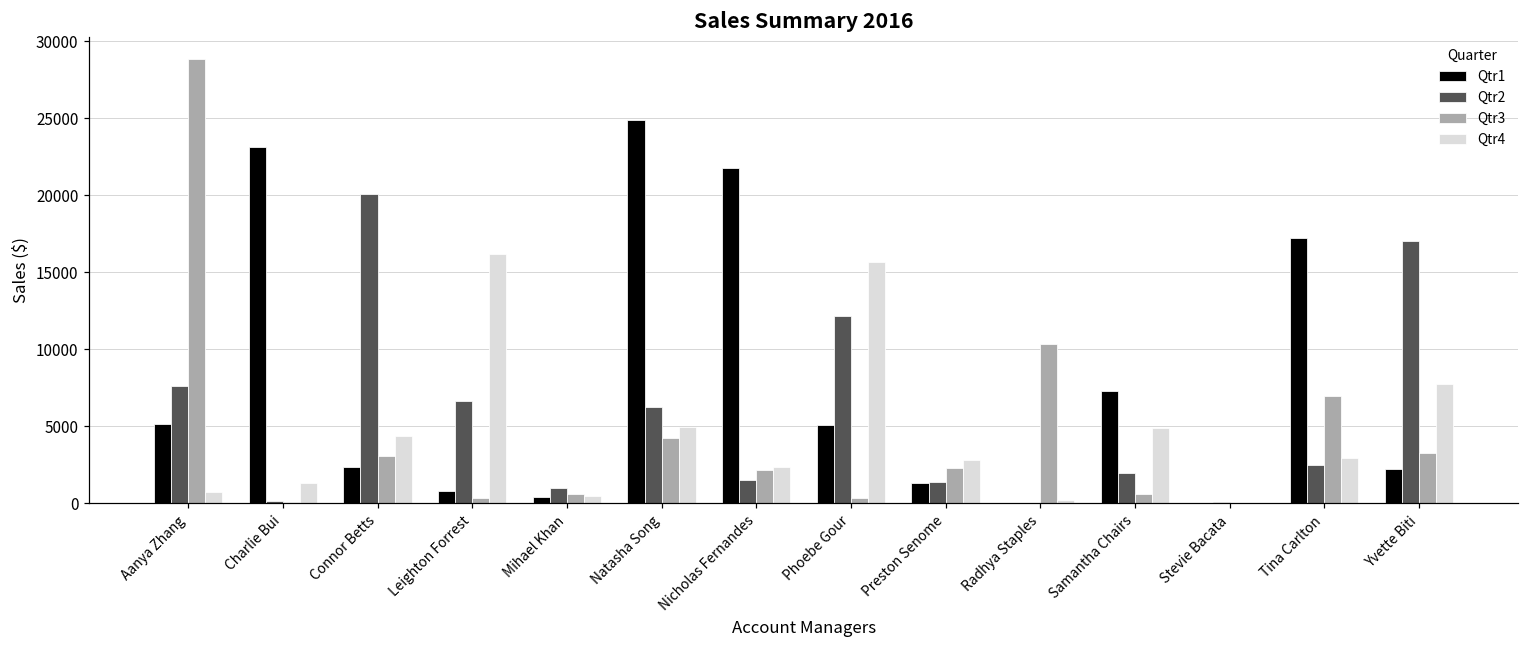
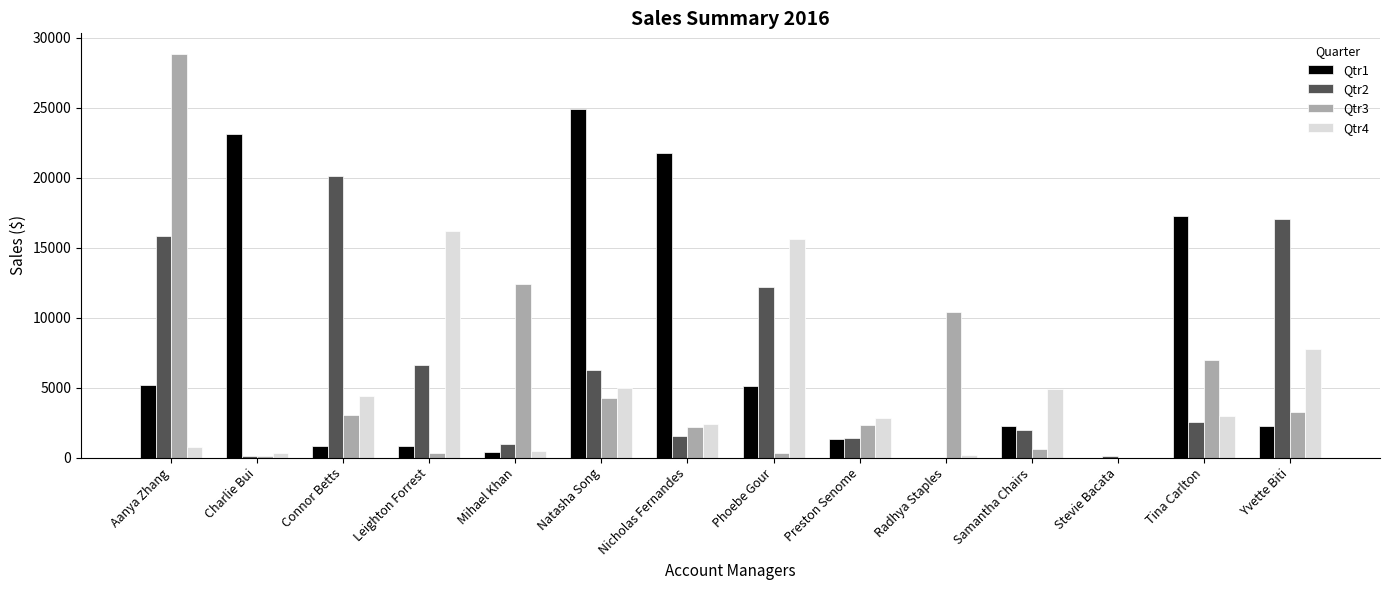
Qtr2, Aanya Zhang: 7600 -> 15800
Qtr4, Charlie Bui: 1300 -> 400
Qtr1, Connor Betts: 2300 -> 900
Qtr3, Mihael Khan: 600 -> 12400
Qtr1, Samantha Chairs: 7300 -> 2200
